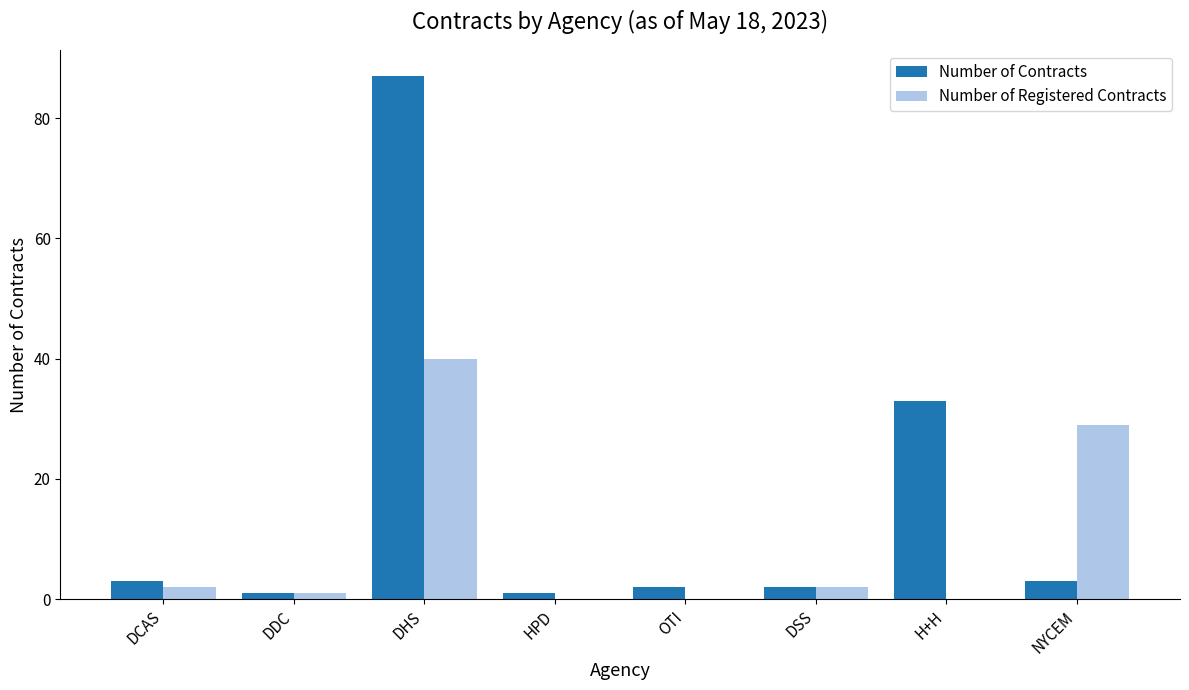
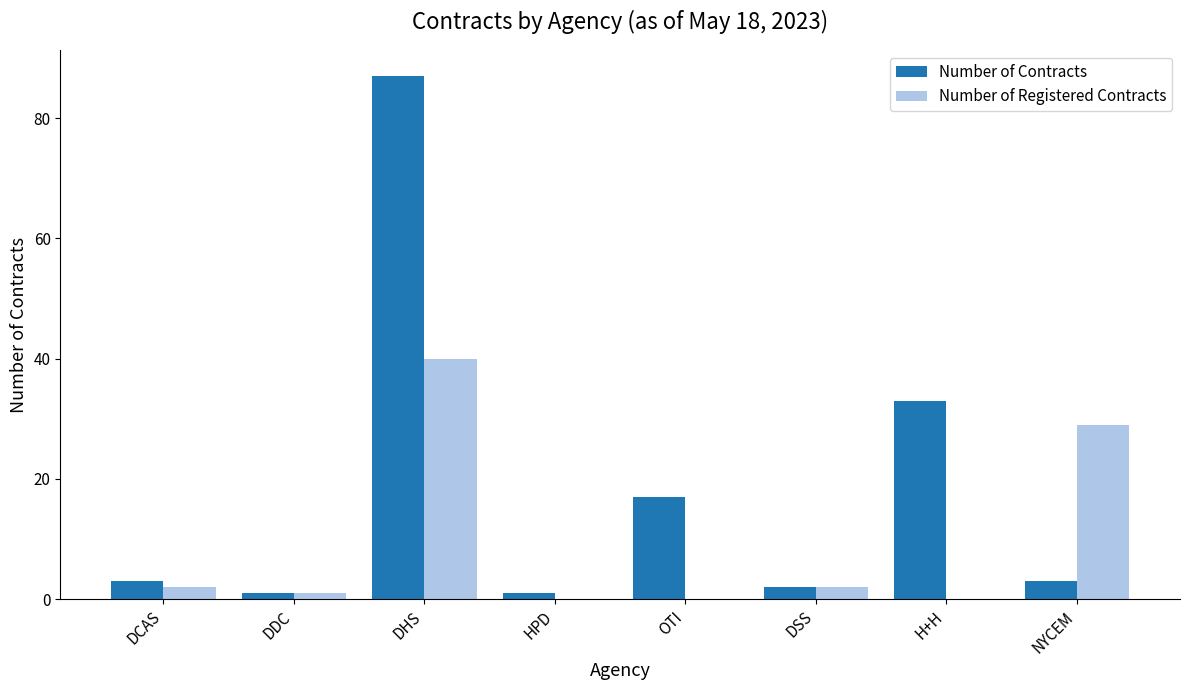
Number of Contracts, OTI: 2 -> 17
